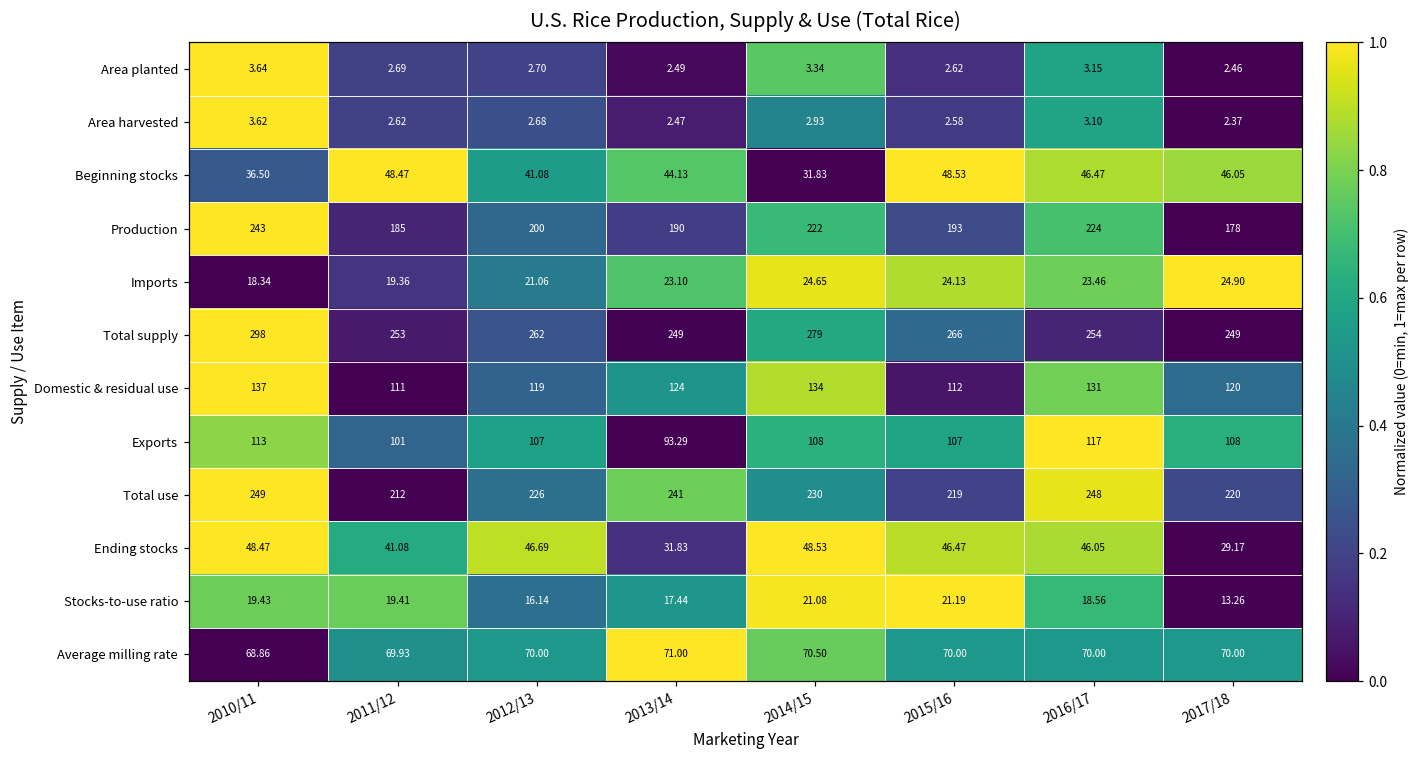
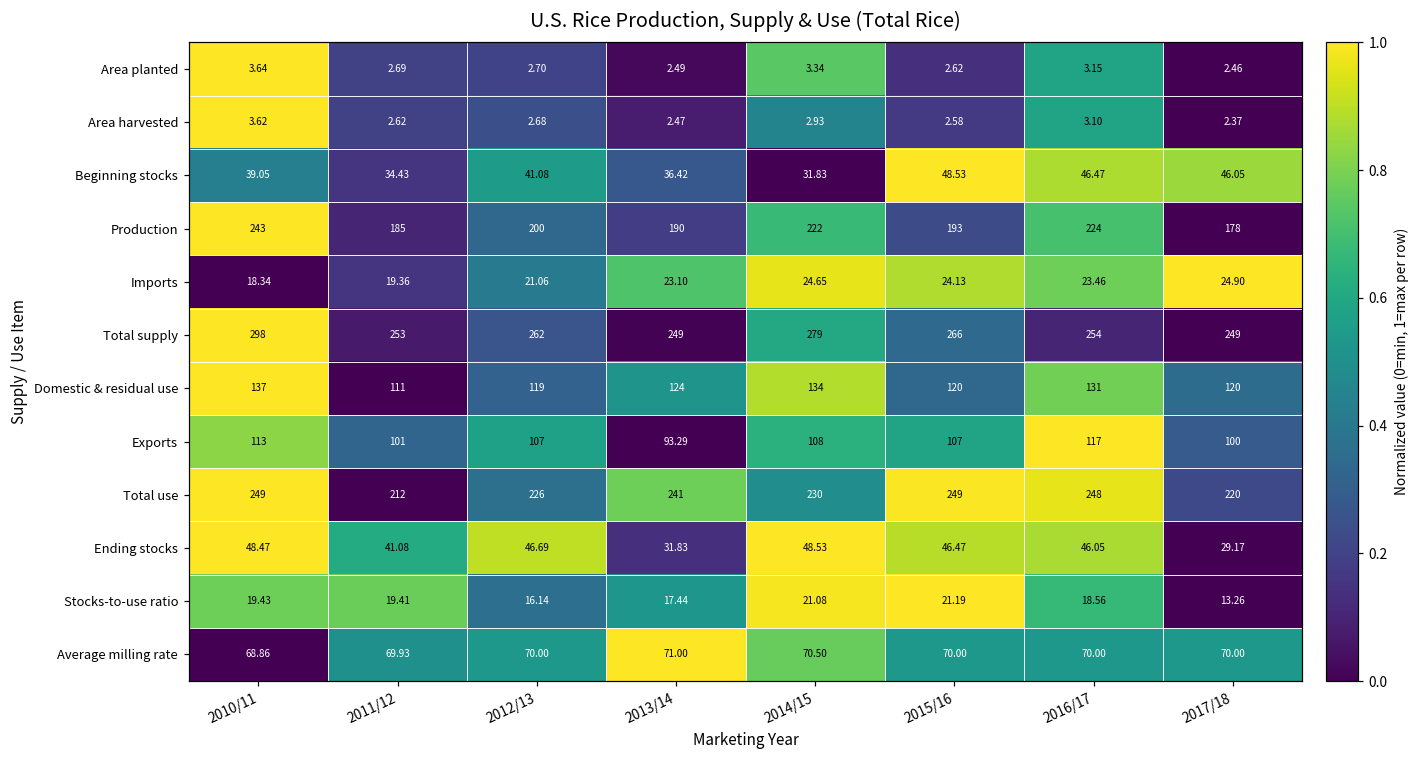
Beginning stocks, 2010/11: 36.50 -> 39.05
Beginning stocks, 2011/12: 48.47 -> 34.43
Beginning stocks, 2013/14: 44.13 -> 36.42
Domestic & residual use, 2015/16: 112 -> 120
Exports, 2017/18: 108 -> 100
Total use, 2015/16: 219 -> 249
